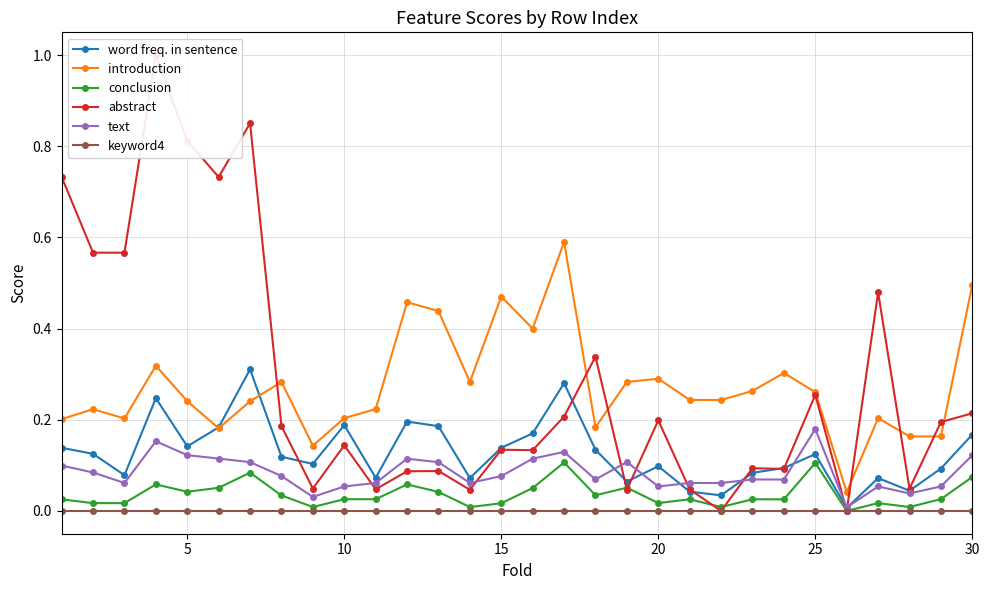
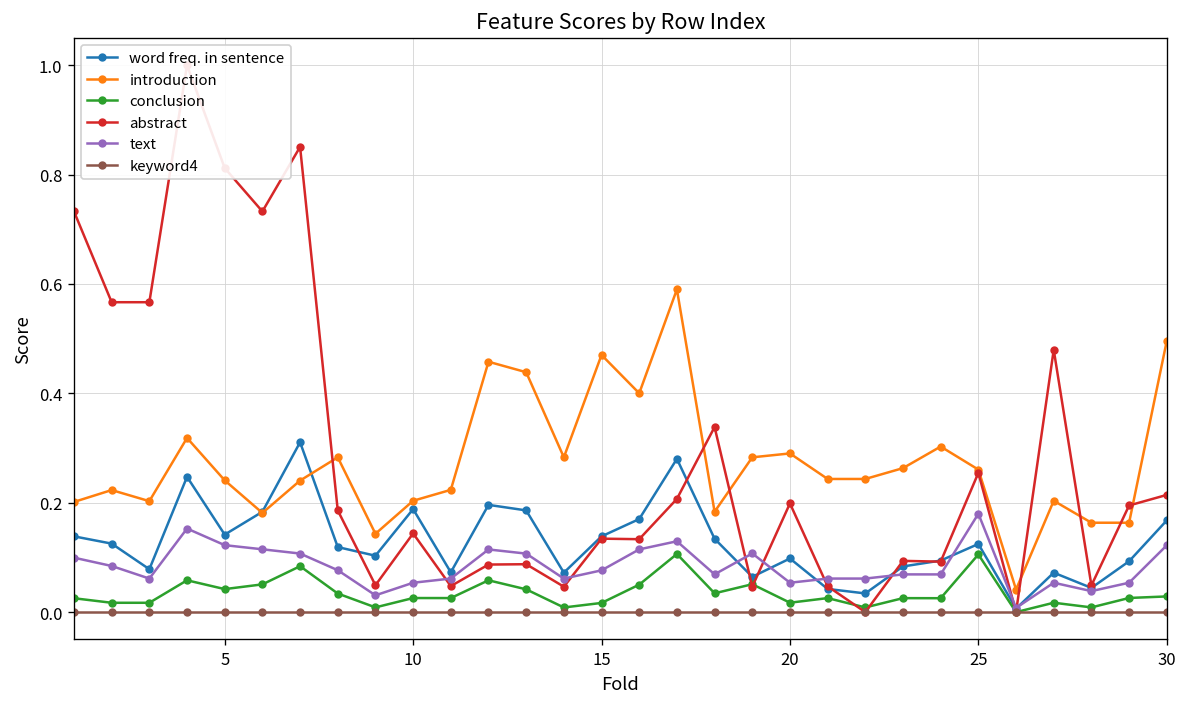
conclusion, 30: 0.07 -> 0.03
